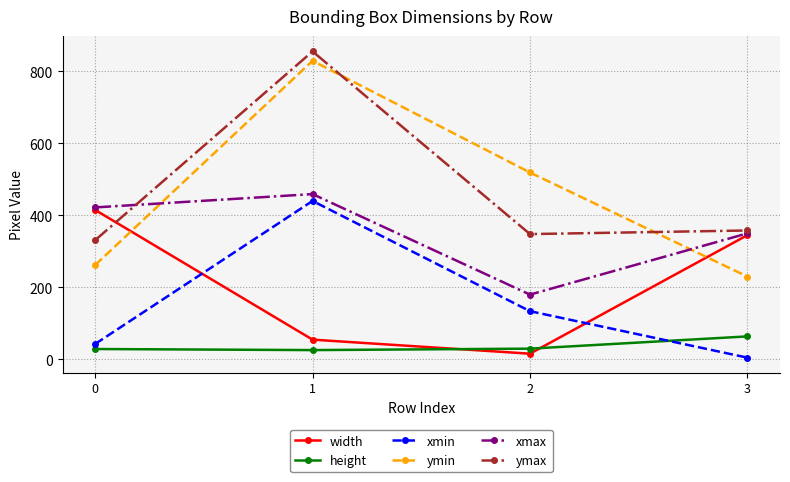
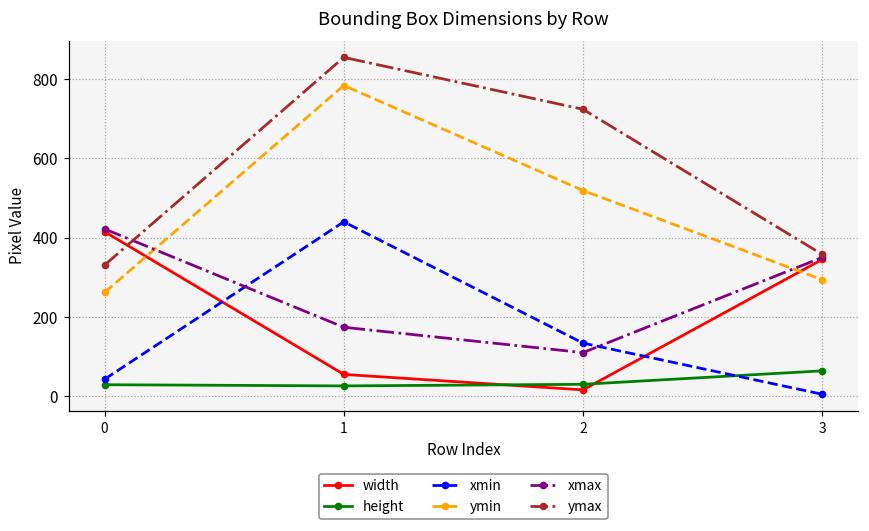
ymin, 1: 830 -> 780
xmax, 1: 460 -> 170
xmax, 2: 180 -> 110
ymax, 2: 350 -> 720
ymin, 3: 230 -> 290
